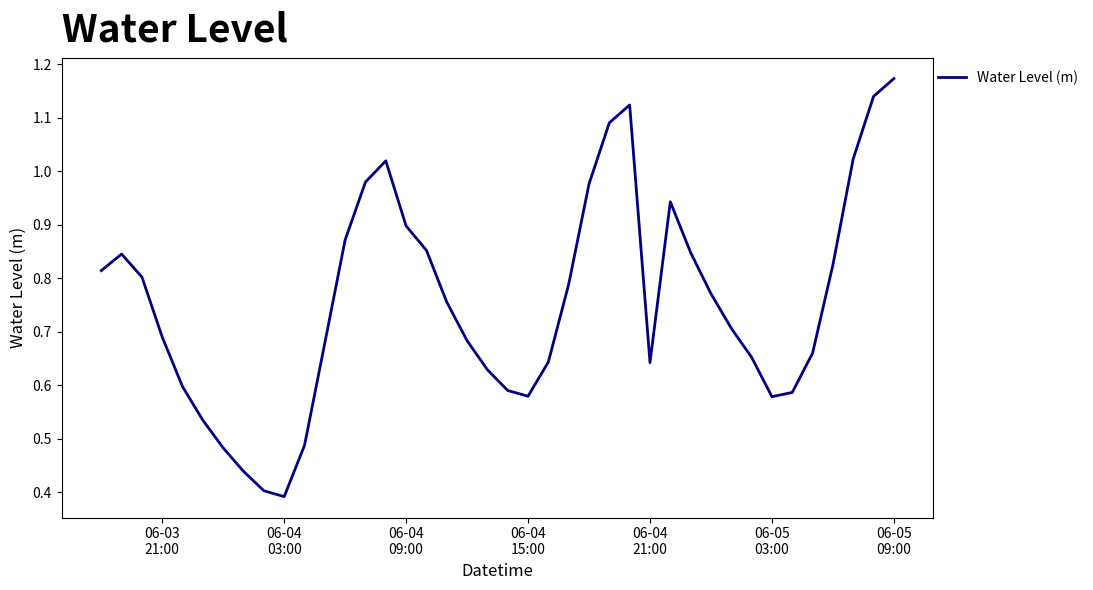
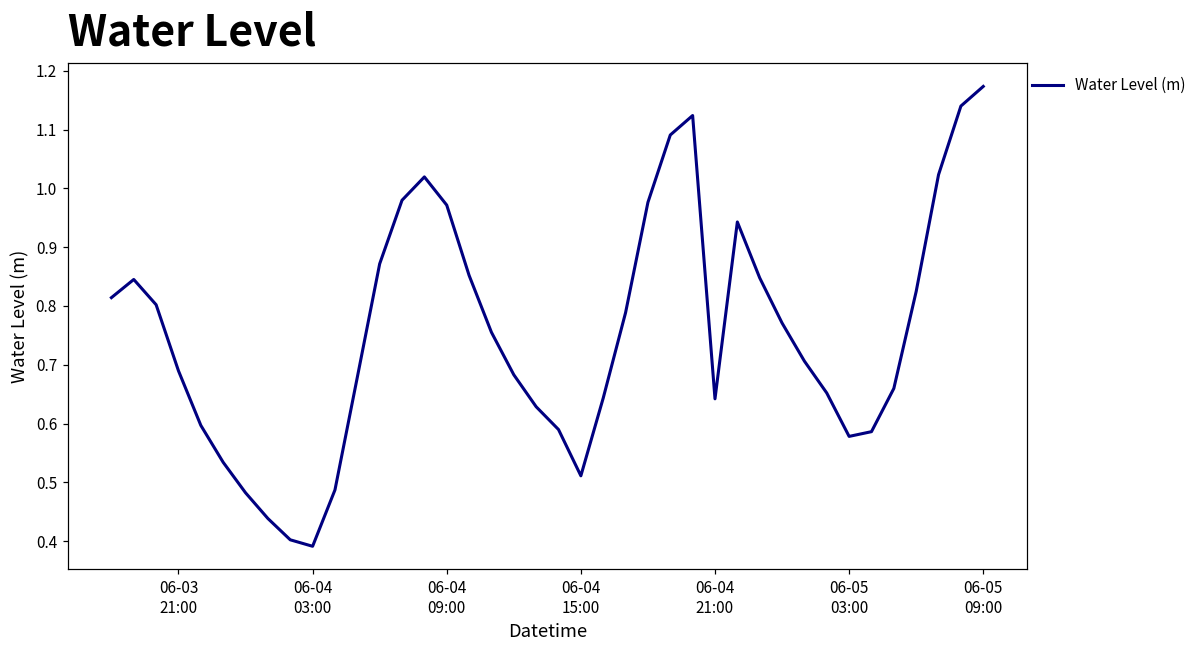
06-04 09:00: 0.90 -> 0.97
06-04 15:00: 0.58 -> 0.51
